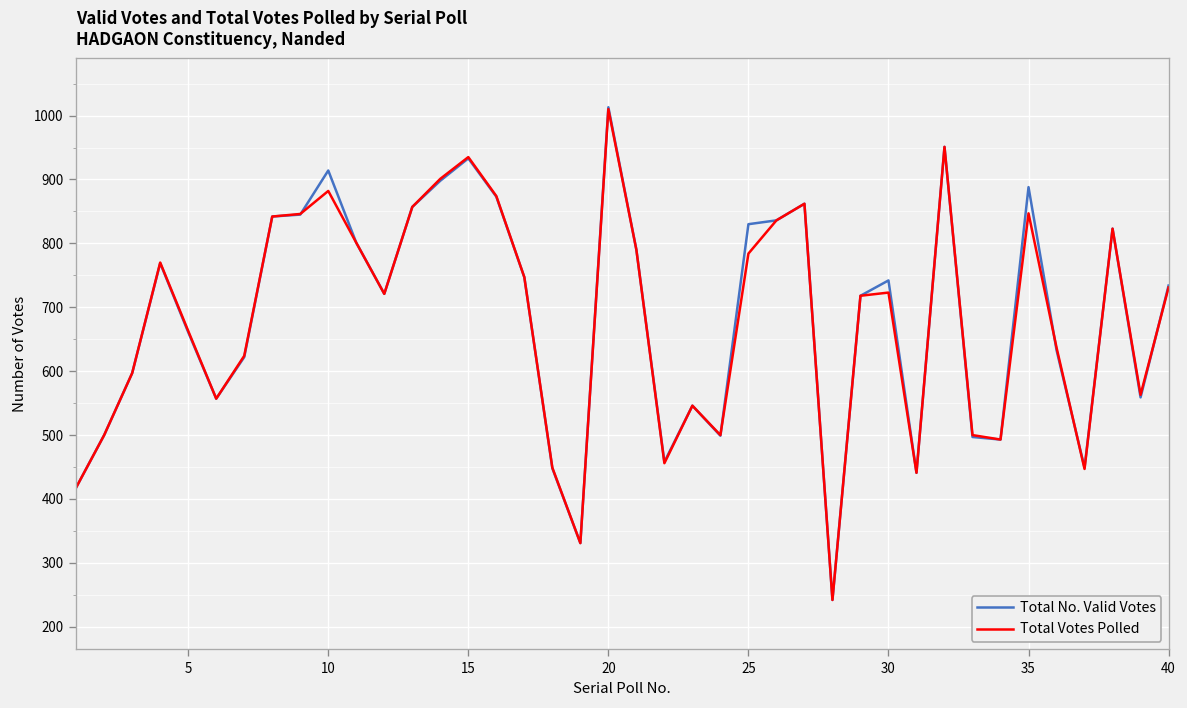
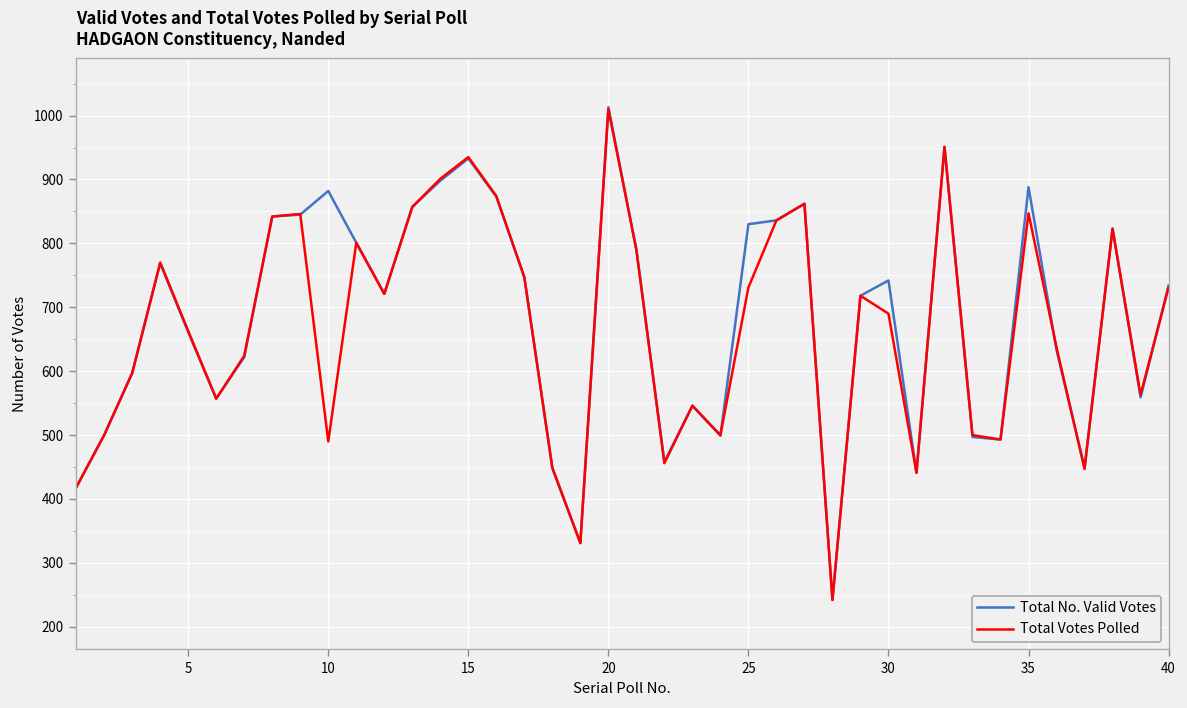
Total No. Valid Votes, 10: 910 -> 880
Total Votes Polled, 10: 880 -> 490
Total Votes Polled, 25: 780 -> 730
Total Votes Polled, 30: 720 -> 690
